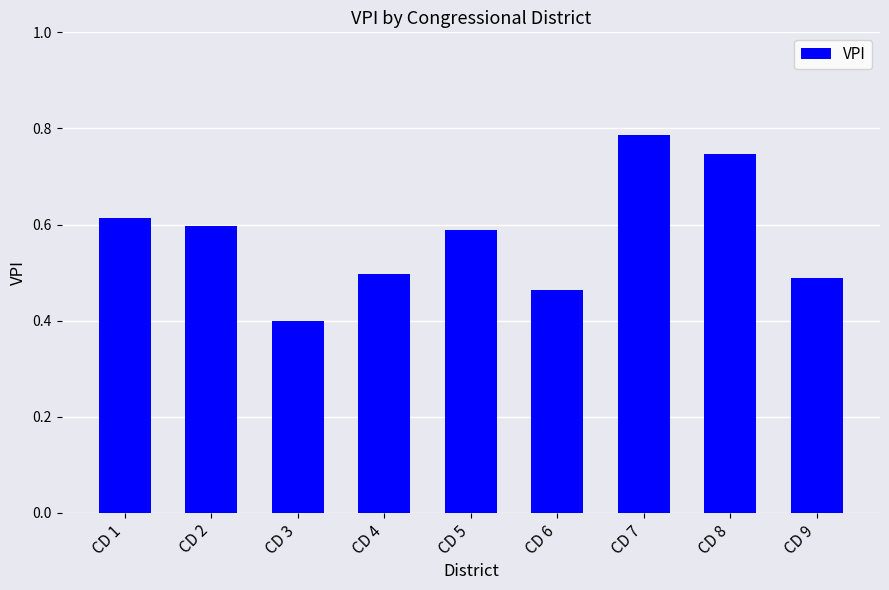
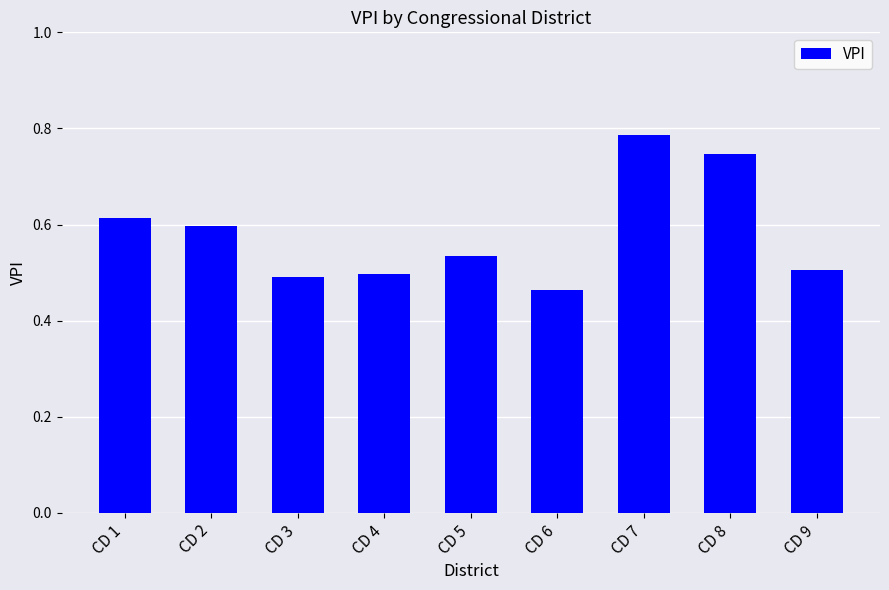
CD 3: 0.40 -> 0.49
CD 5: 0.59 -> 0.53
CD 9: 0.49 -> 0.51
